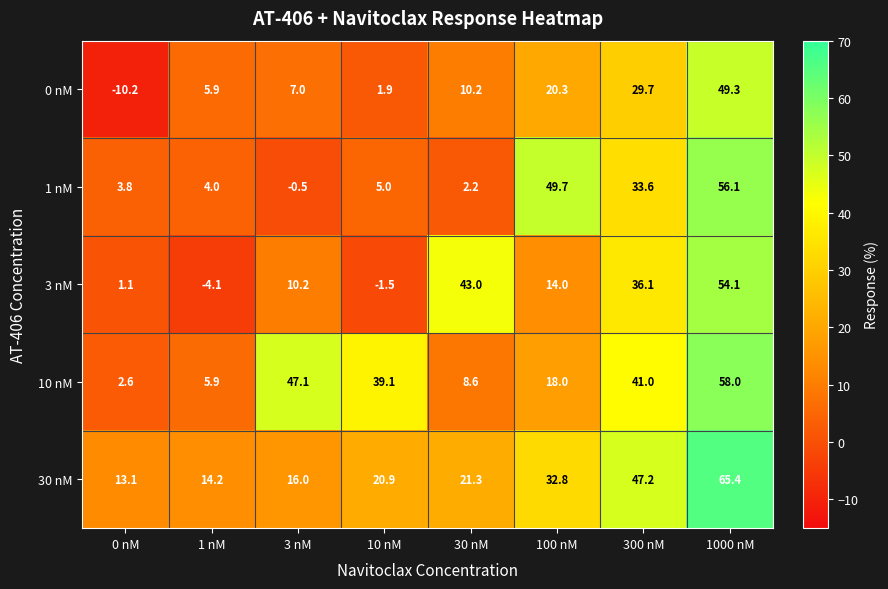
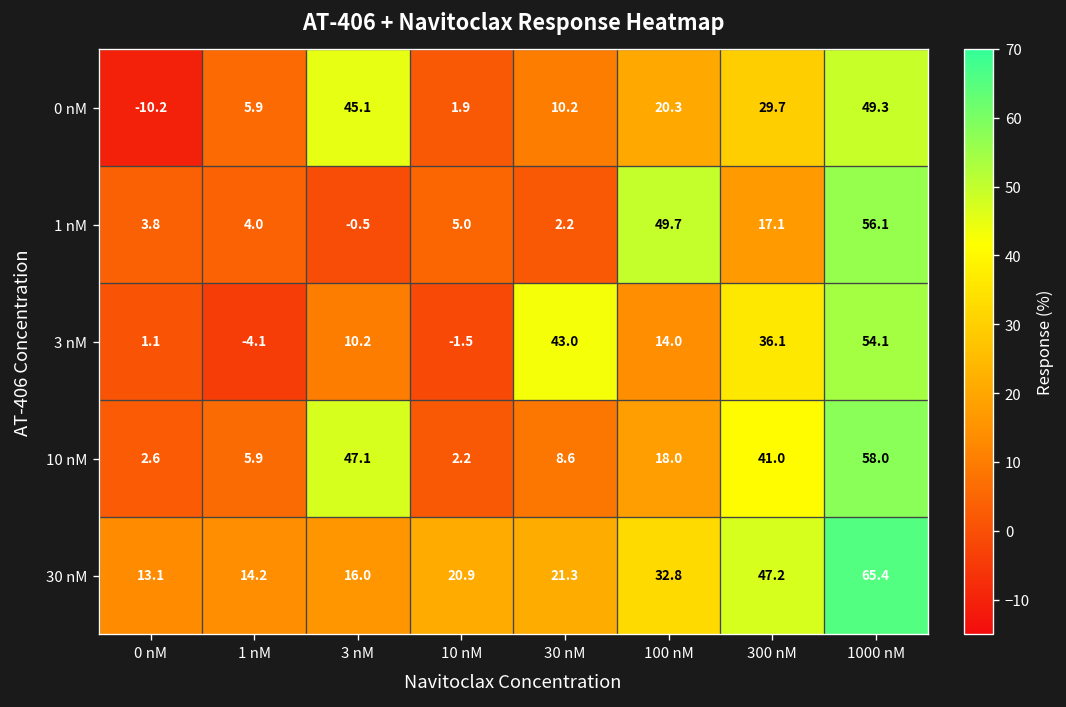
0 nM, 3 nM: 7.0 -> 45.1
1 nM, 300 nM: 33.6 -> 17.1
10 nM, 10 nM: 39.1 -> 2.2
